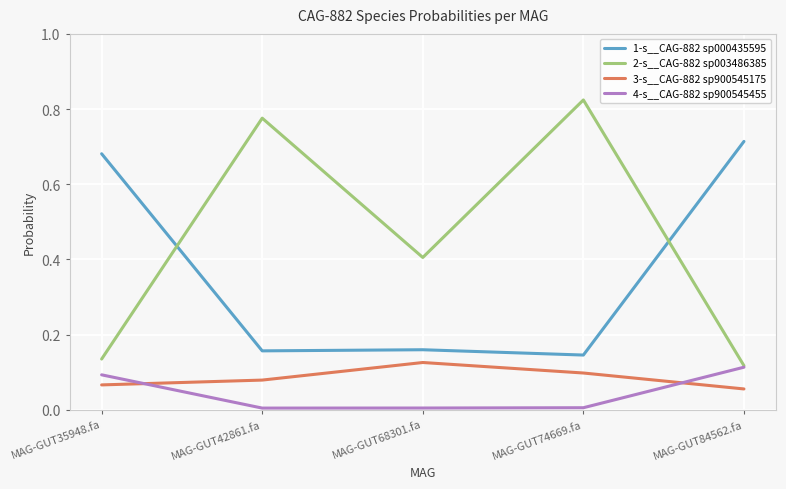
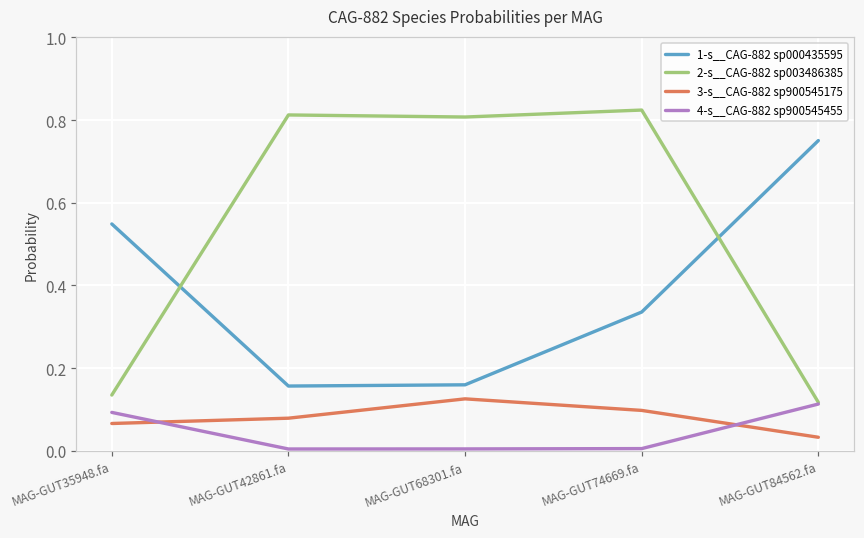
1-s__CAG-882 sp000435595, MAG-GUT35948.fa: 0.68 -> 0.55
2-s__CAG-882 sp003486385, MAG-GUT42861.fa: 0.78 -> 0.81
2-s__CAG-882 sp003486385, MAG-GUT68301.fa: 0.41 -> 0.81
1-s__CAG-882 sp000435595, MAG-GUT74669.fa: 0.15 -> 0.34
1-s__CAG-882 sp000435595, MAG-GUT84562.fa: 0.71 -> 0.75
3-s__CAG-882 sp900545175, MAG-GUT84562.fa: 0.06 -> 0.03
